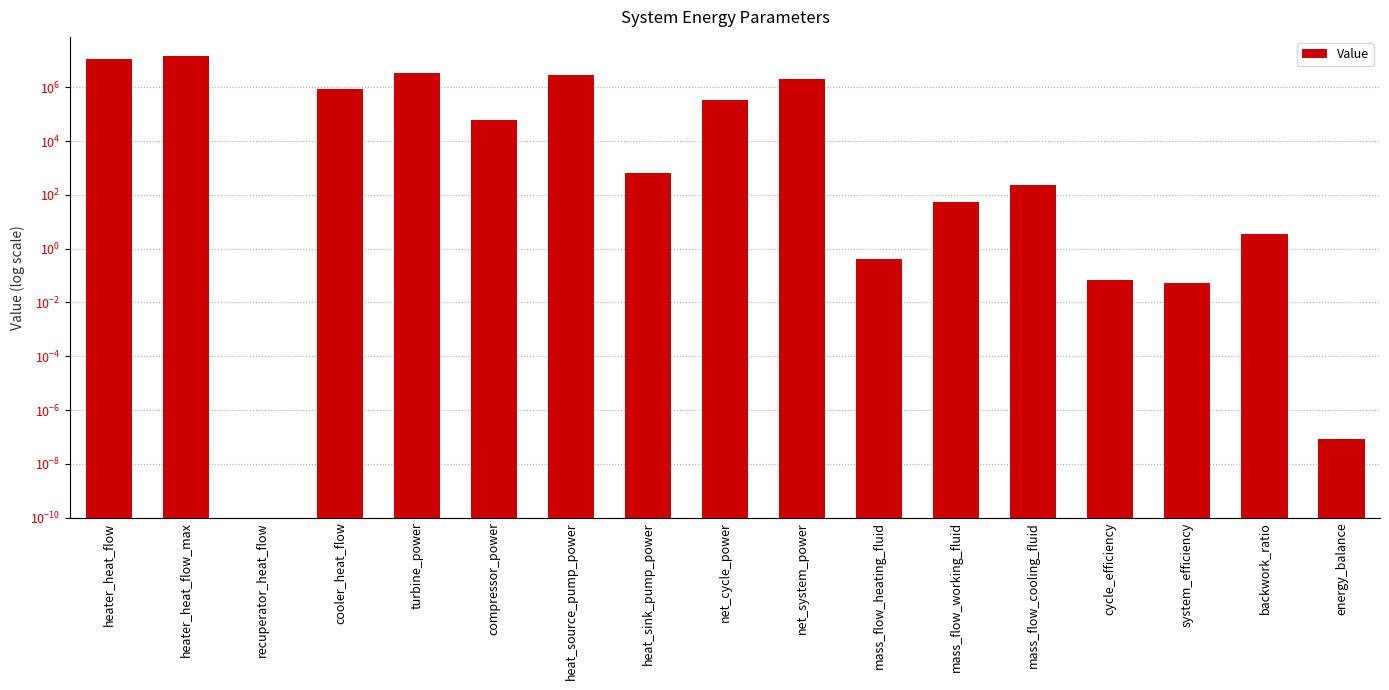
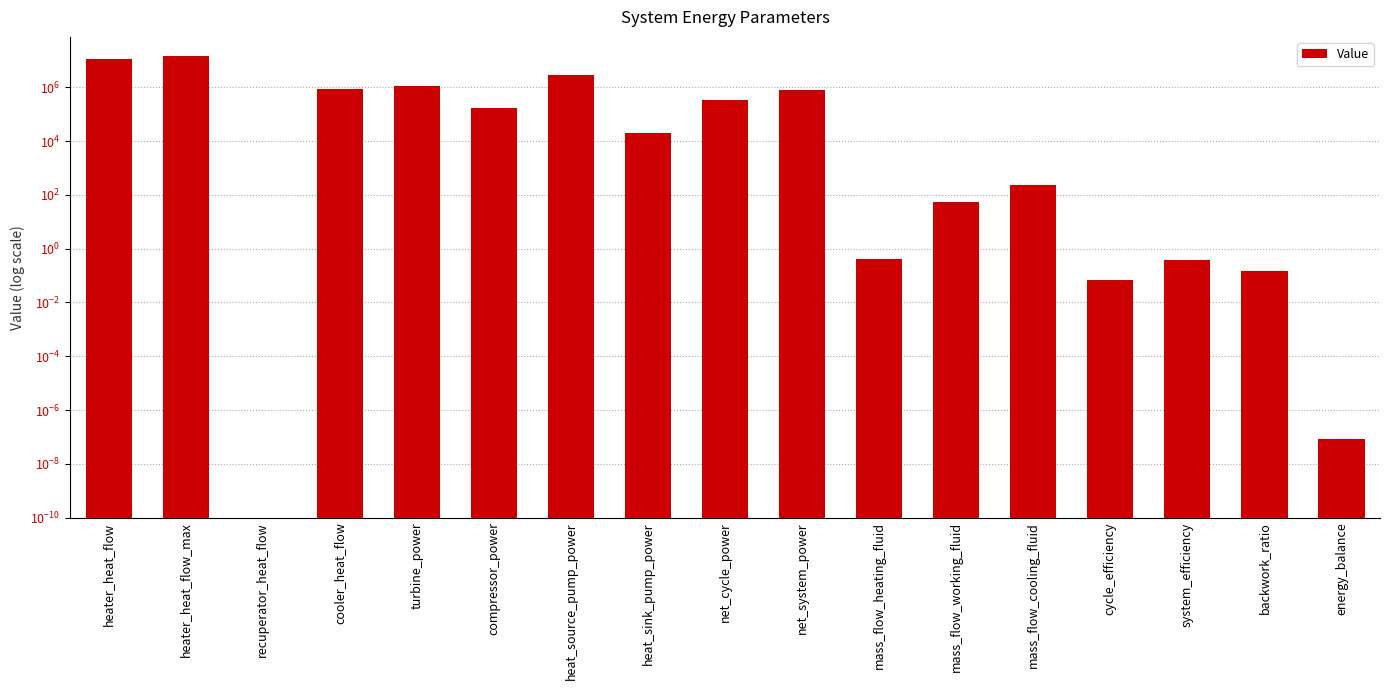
turbine_power: 3000000 -> 1200000
compressor_power: 60000 -> 200000
heat_sink_pump_power: 700 -> 20000
net_system_power: 2000000 -> 800000
system_efficiency: 0.05 -> 0.4
backwork_ratio: 4 -> 0.1
